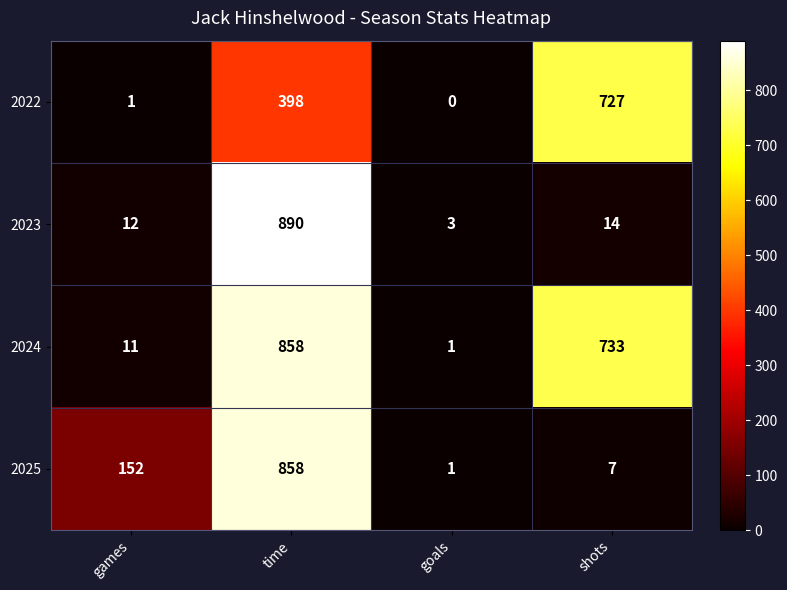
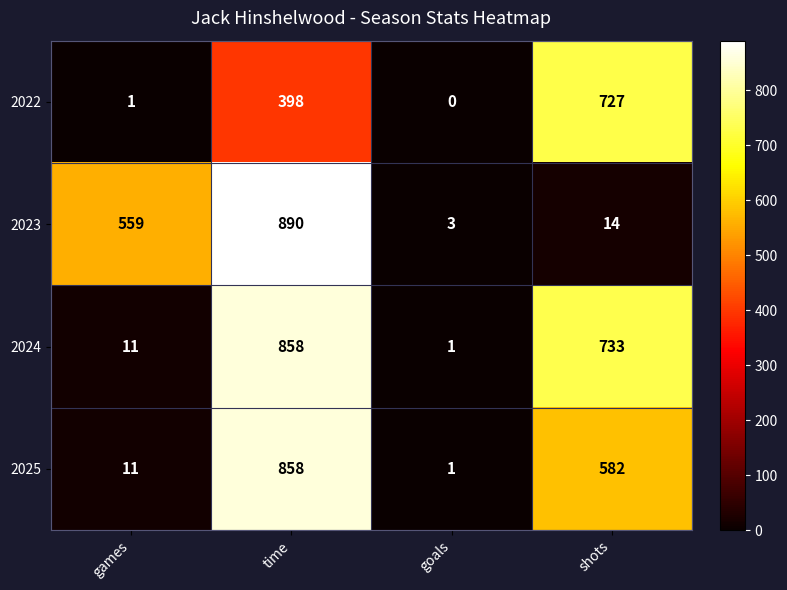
2023, games: 12 -> 559
2025, games: 152 -> 11
2025, shots: 7 -> 582
